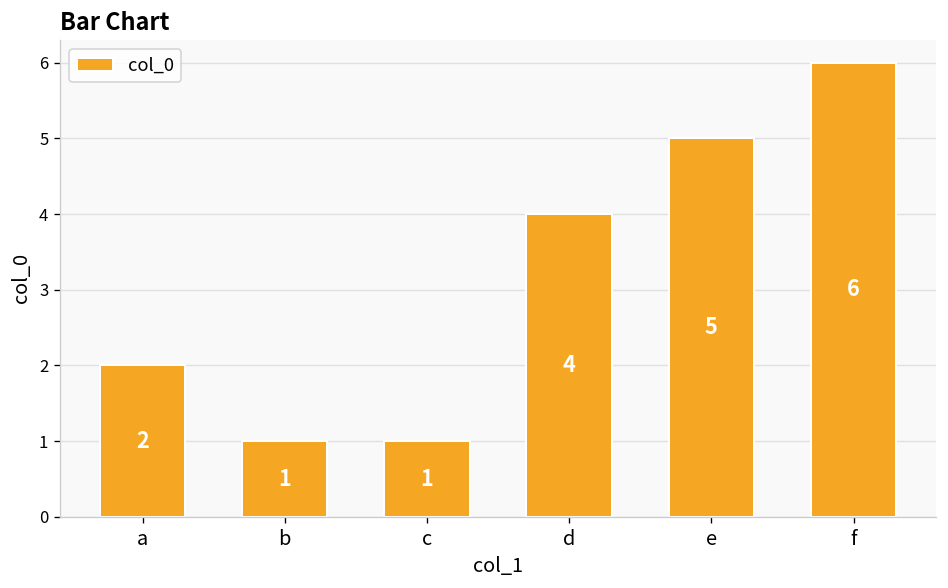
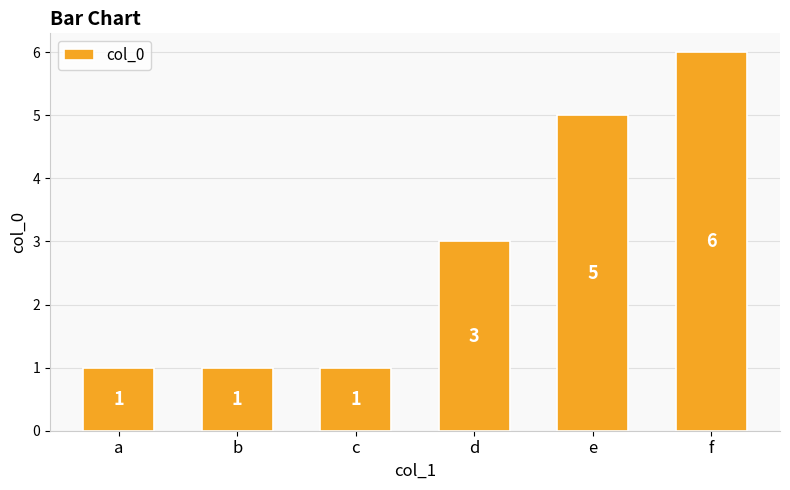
a: 2 -> 1
d: 4 -> 3
